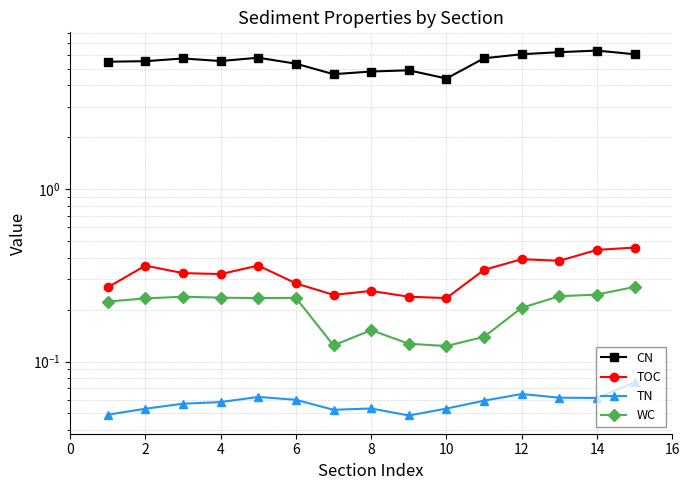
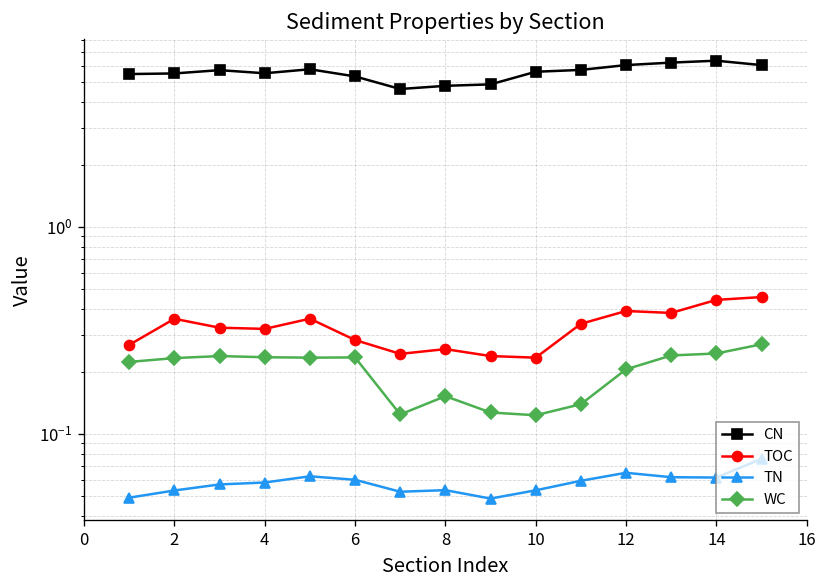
CN, 10: 4.4 -> 5.6
